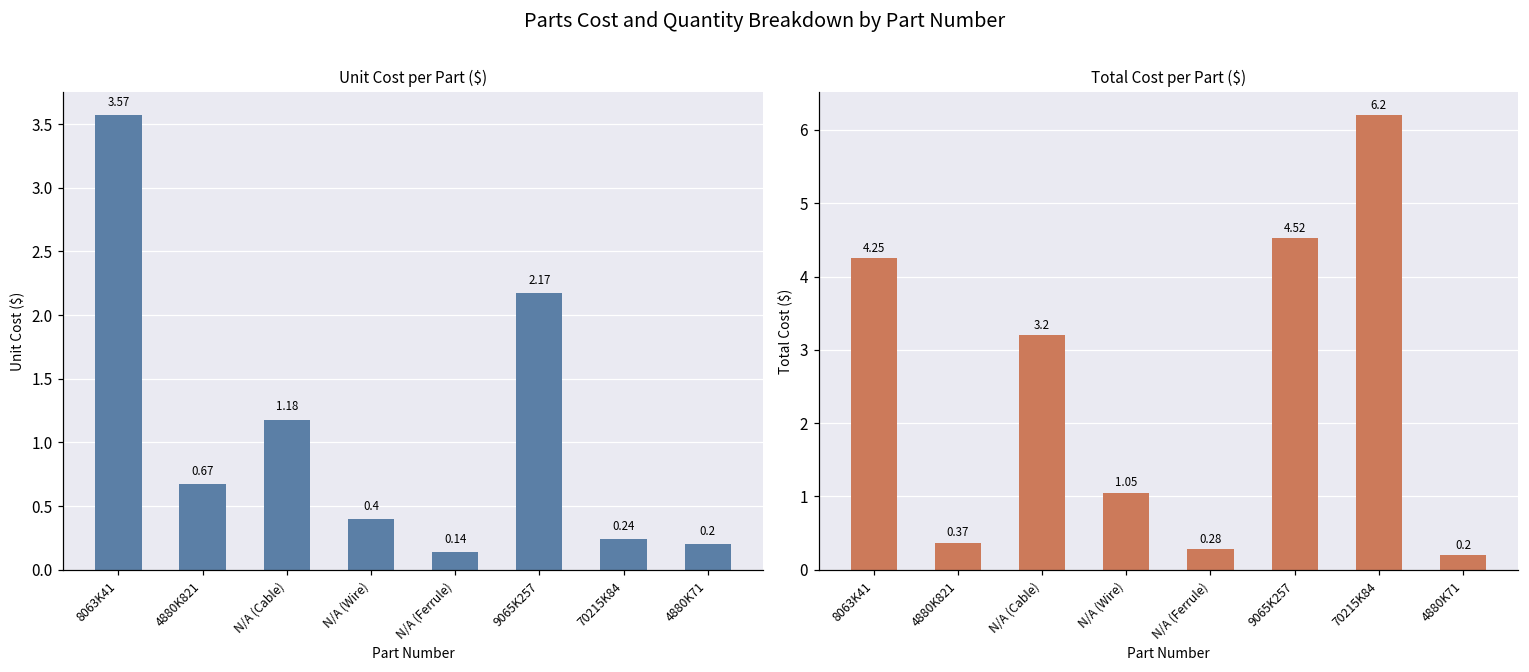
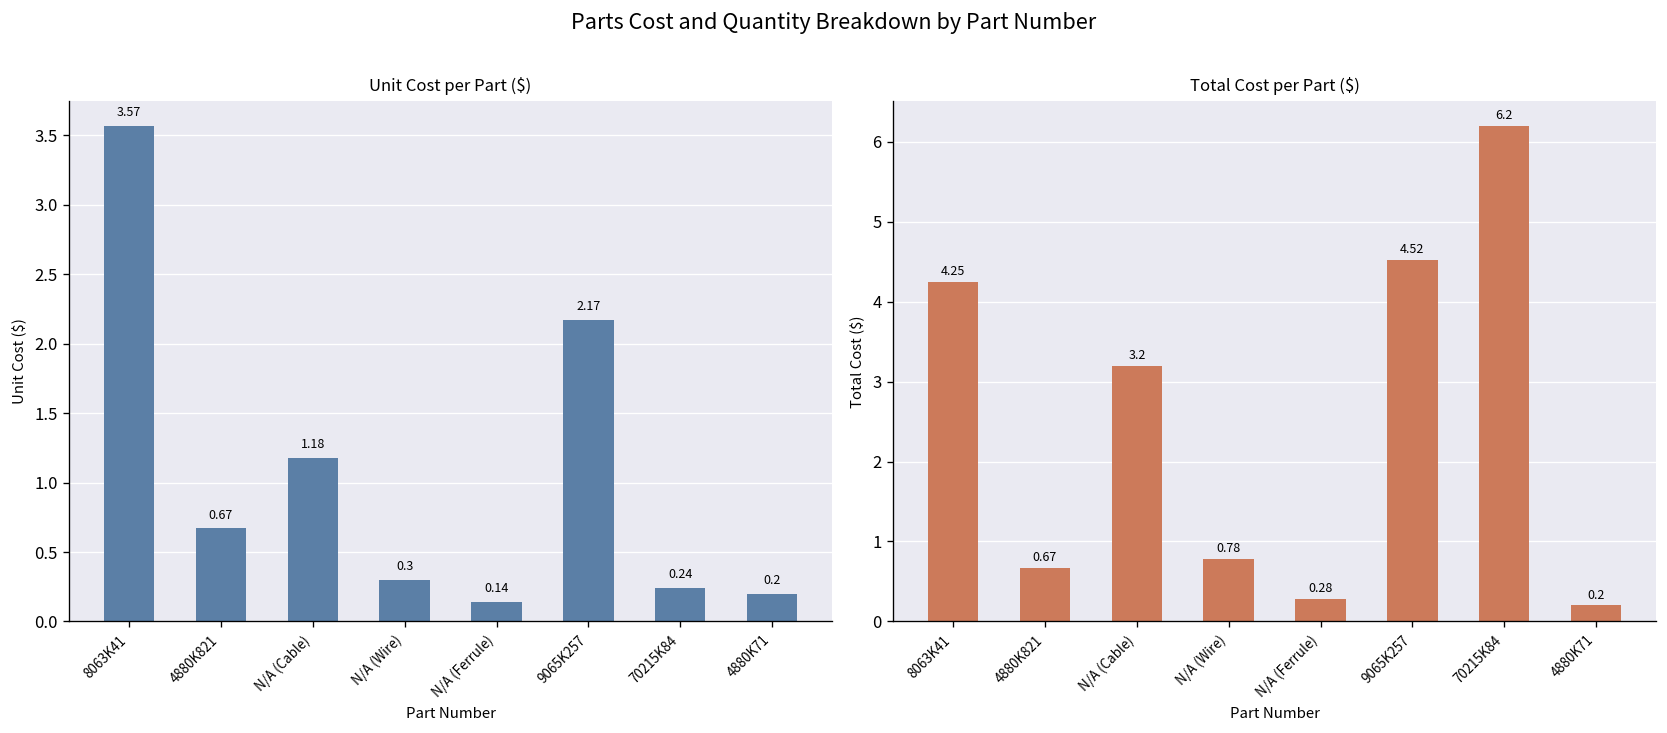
Unit Cost per Part ($), N/A (Wire): 0.4 -> 0.3
Total Cost per Part ($), 4880K821: 0.37 -> 0.67
Total Cost per Part ($), N/A (Wire): 1.05 -> 0.78
